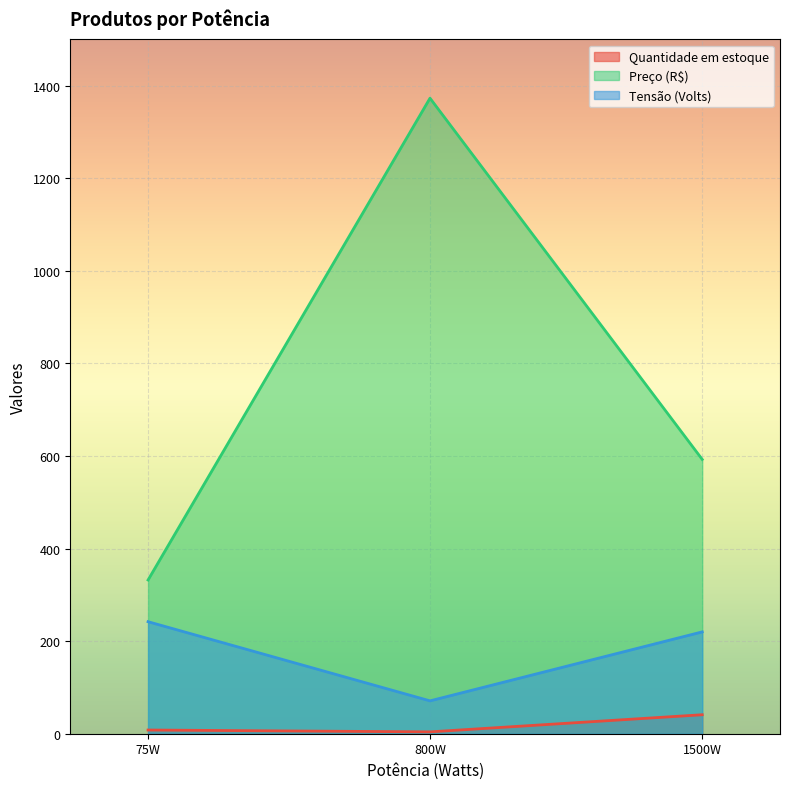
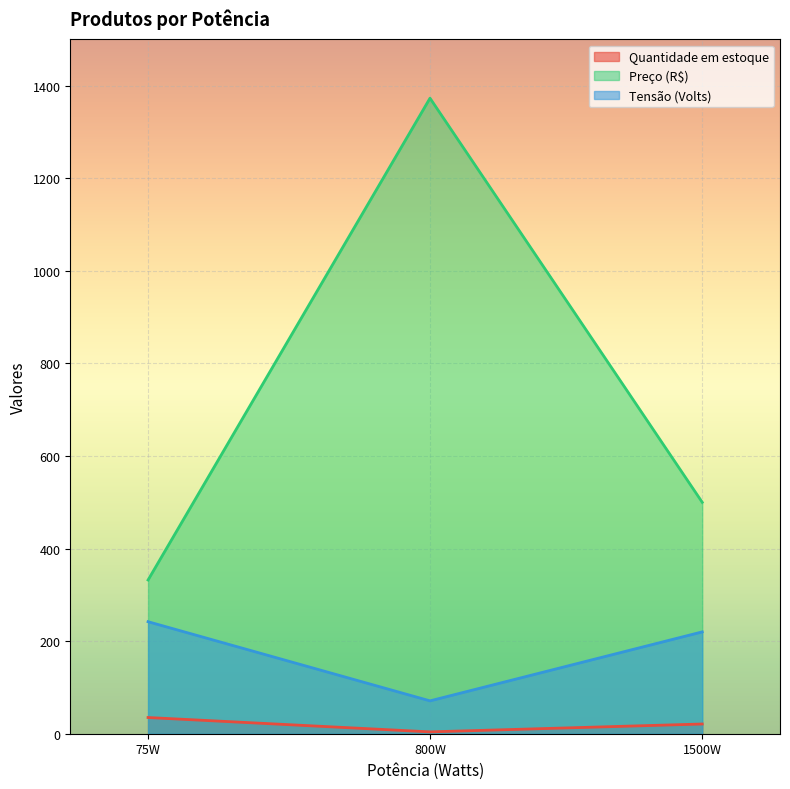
Quantidade em estoque, 75W: 10 -> 40
Quantidade em estoque, 1500W: 40 -> 20
Preço (R$), 1500W: 590 -> 500
